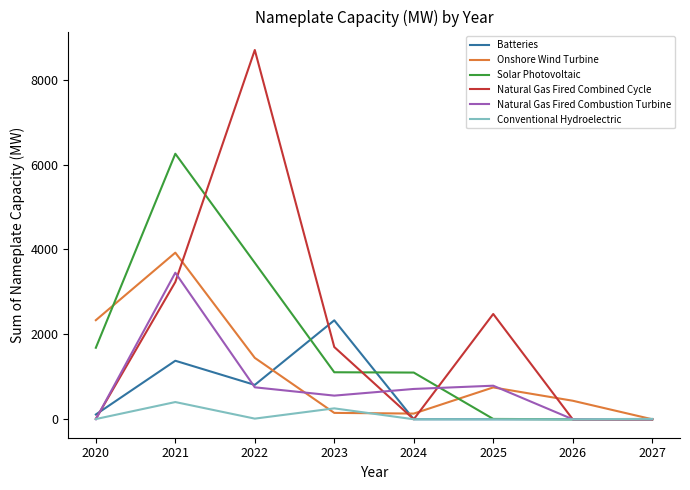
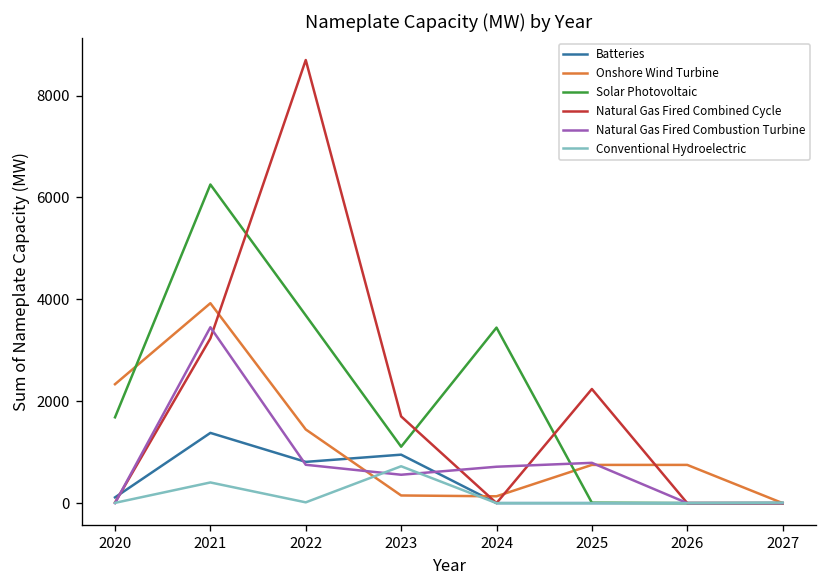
Batteries, 2023: 2300 -> 1000
Conventional Hydroelectric, 2023: 300 -> 700
Solar Photovoltaic, 2024: 1100 -> 3400
Natural Gas Fired Combined Cycle, 2025: 2500 -> 2200
Onshore Wind Turbine, 2026: 400 -> 800
